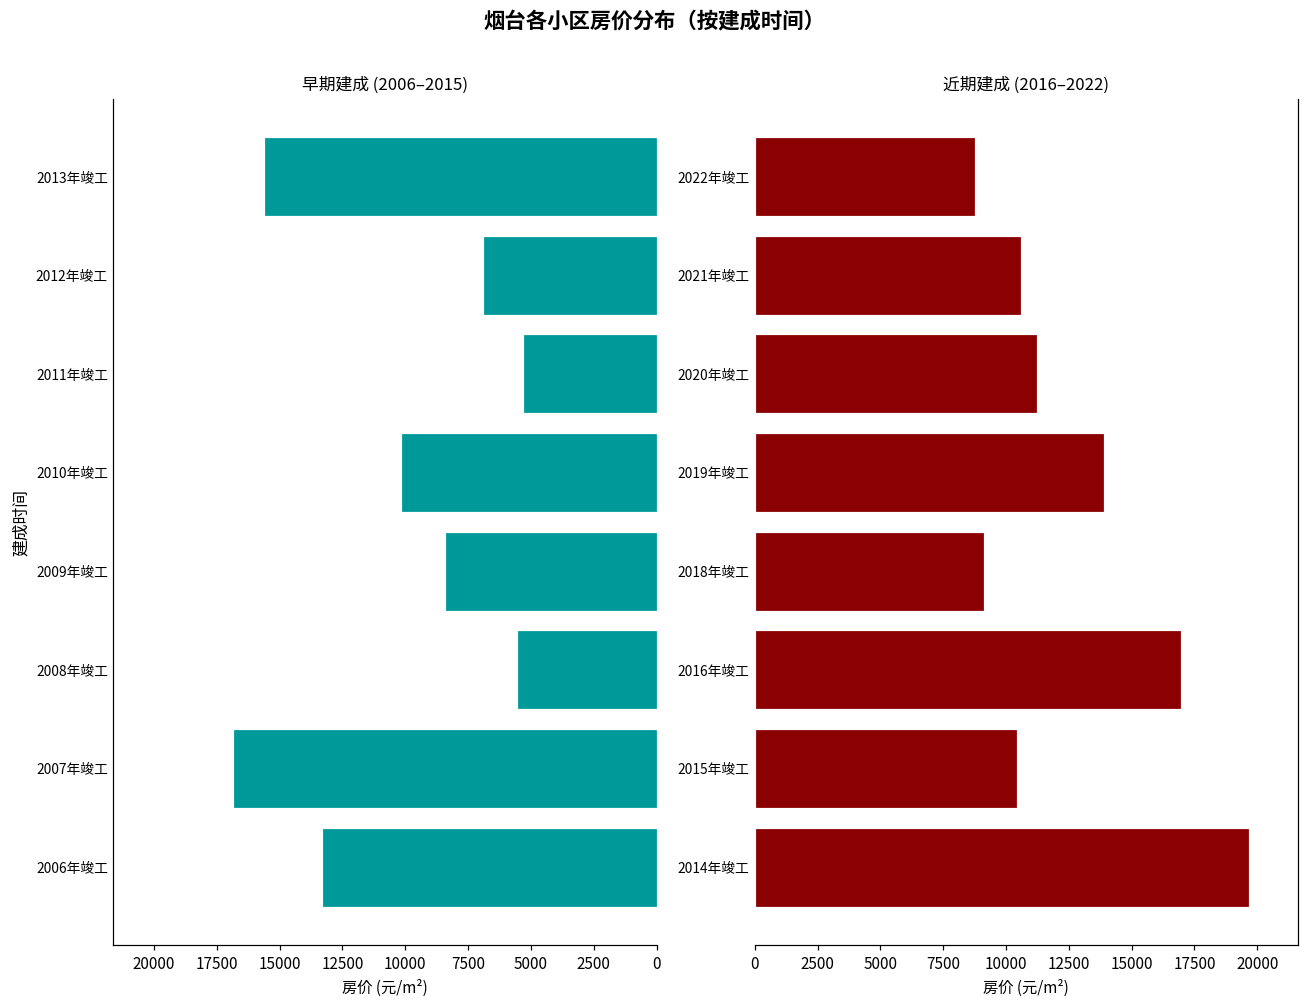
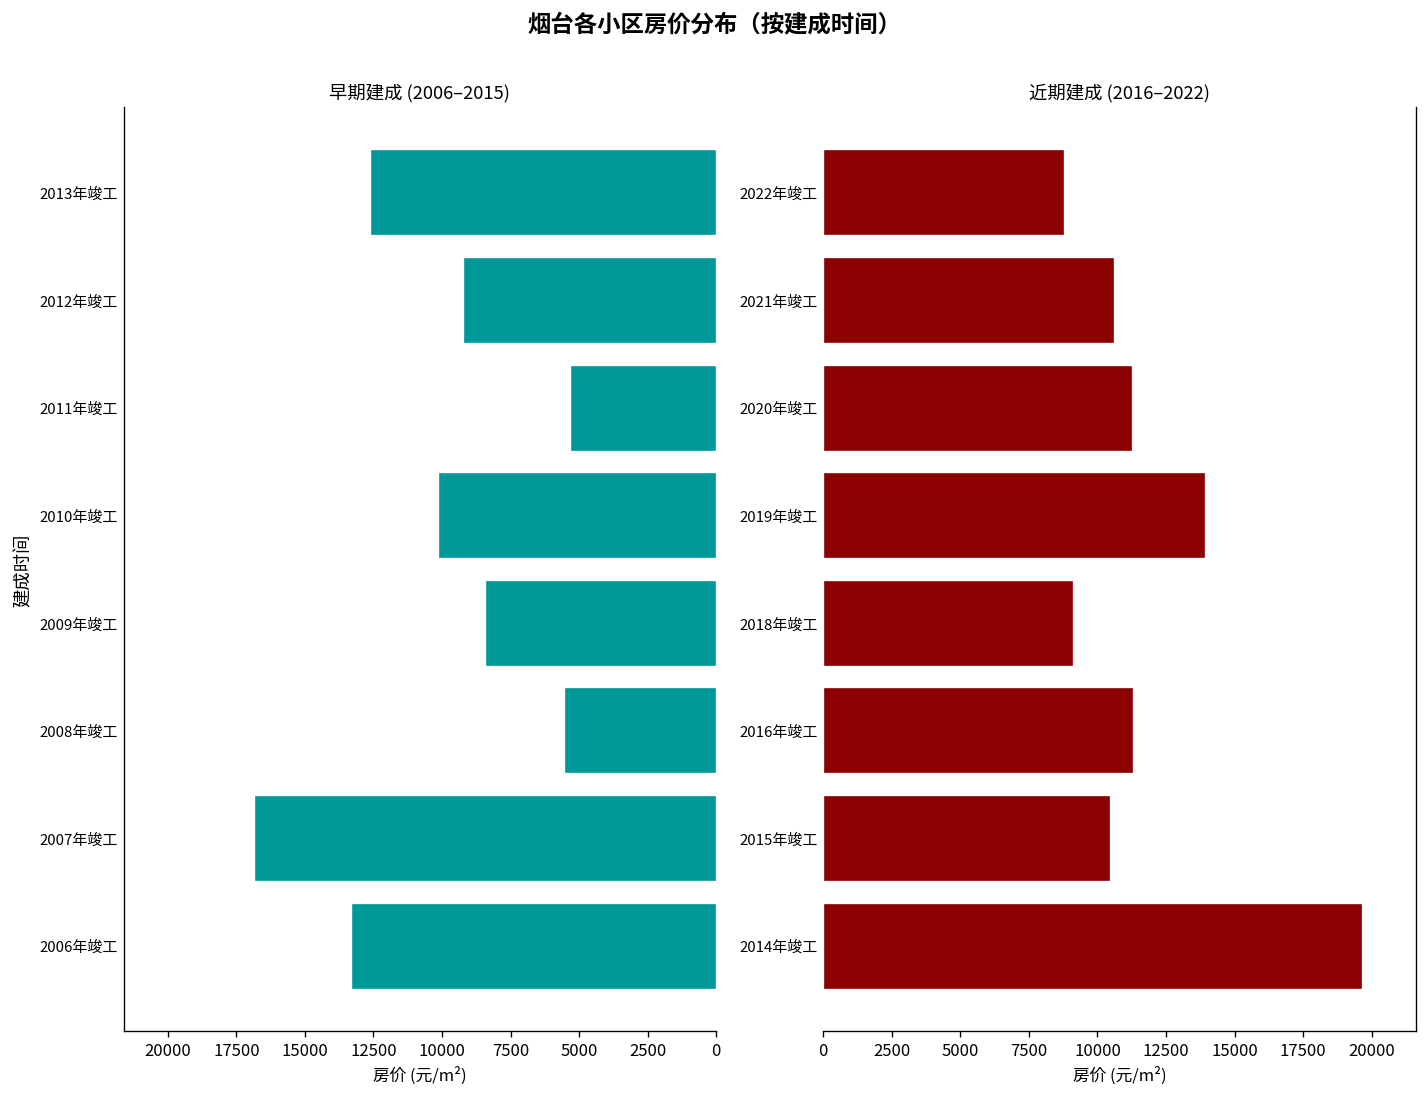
早期建成 (2006–2015), 2013年竣工: 15600 -> 12600
早期建成 (2006–2015), 2012年竣工: 6900 -> 9200
近期建成 (2016–2022), 2016年竣工: 17000 -> 11300
